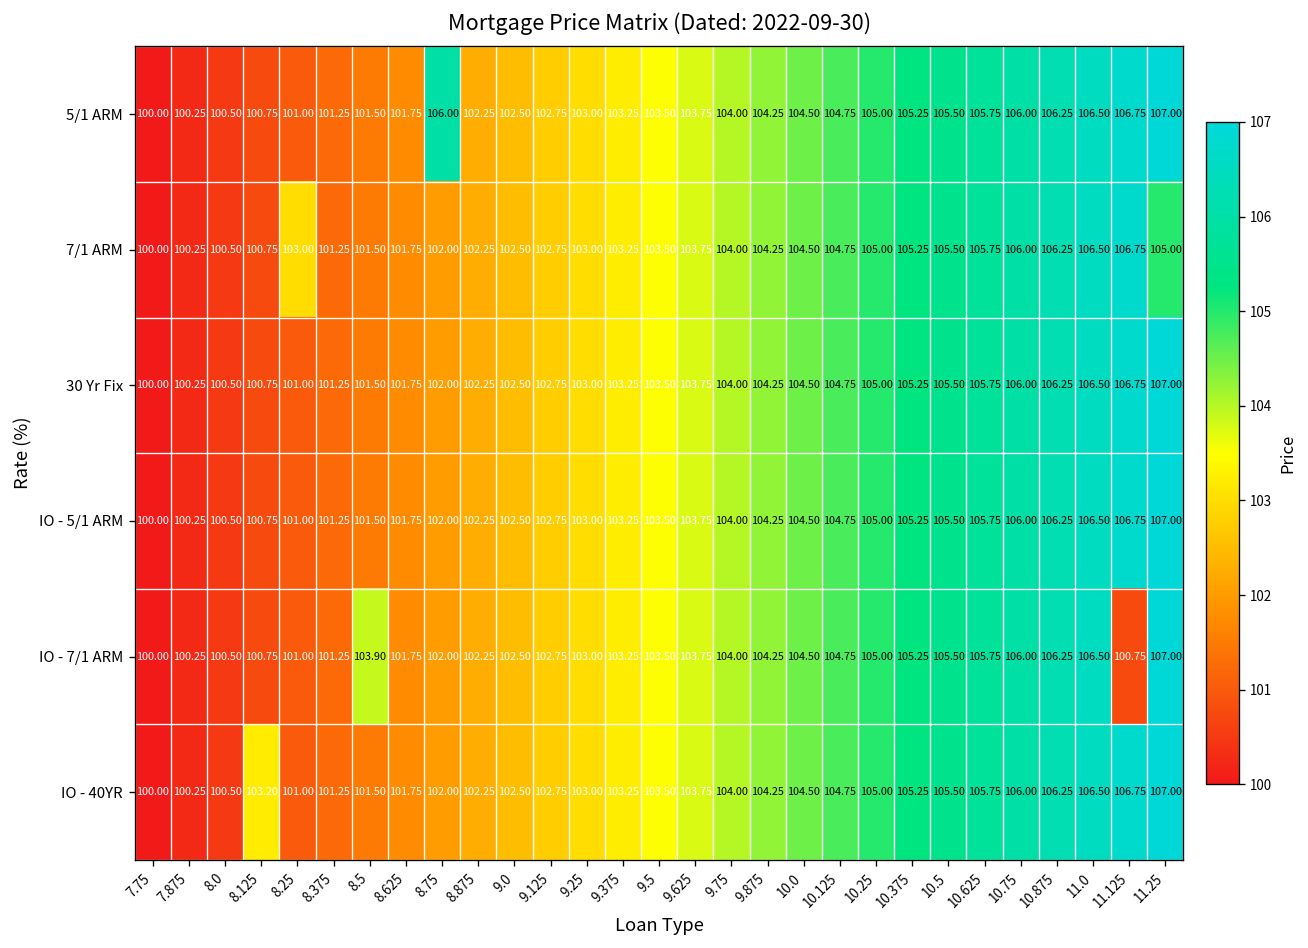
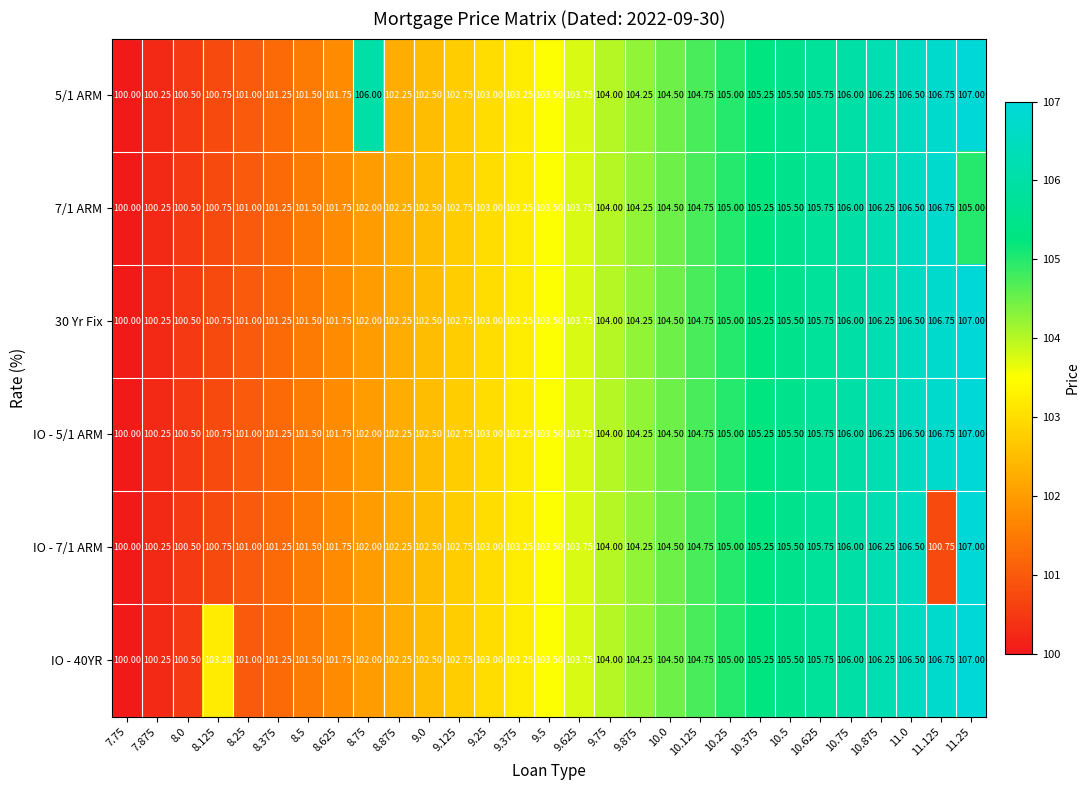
7/1 ARM, 8.25: 103.00 -> 101.00
IO - 7/1 ARM, 8.5: 103.90 -> 101.50
